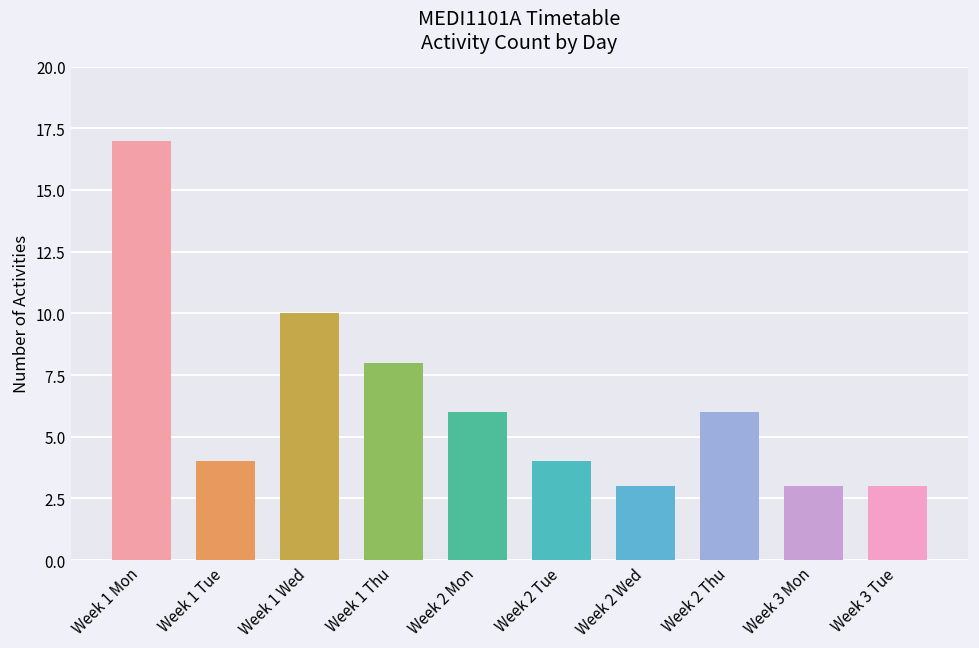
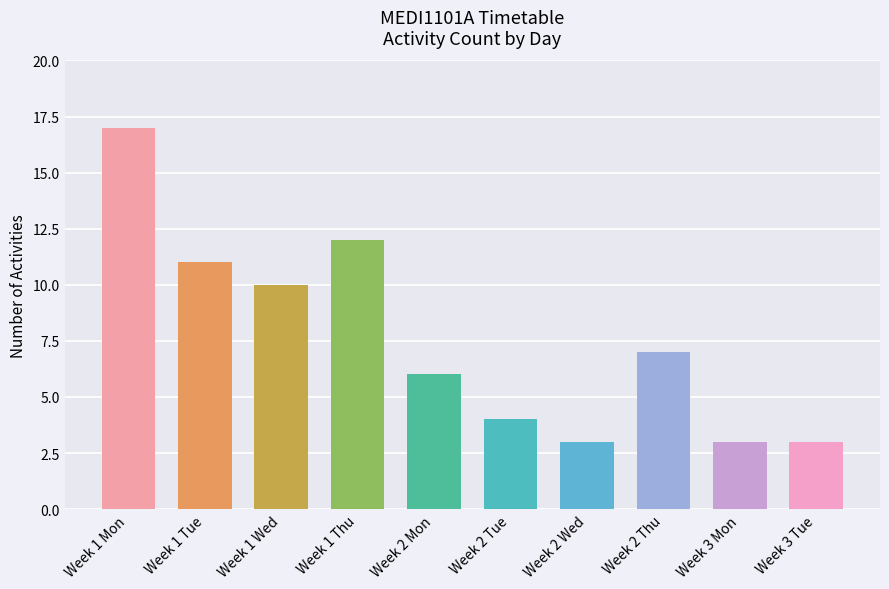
Week 1 Tue: 4 -> 11
Week 1 Thu: 8 -> 12
Week 2 Thu: 6 -> 7
